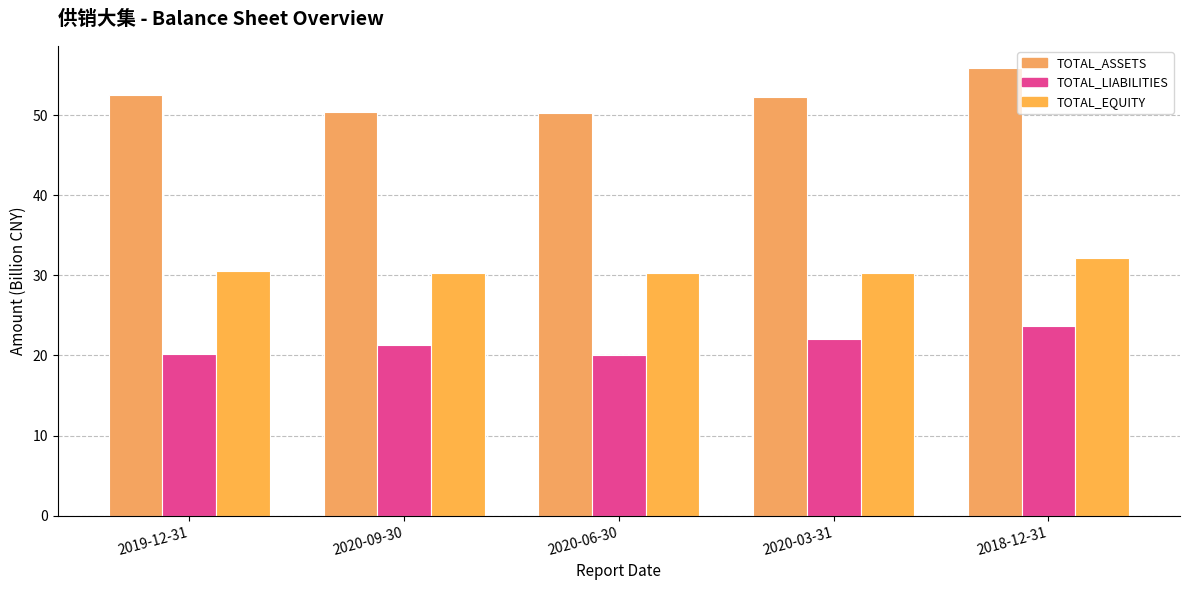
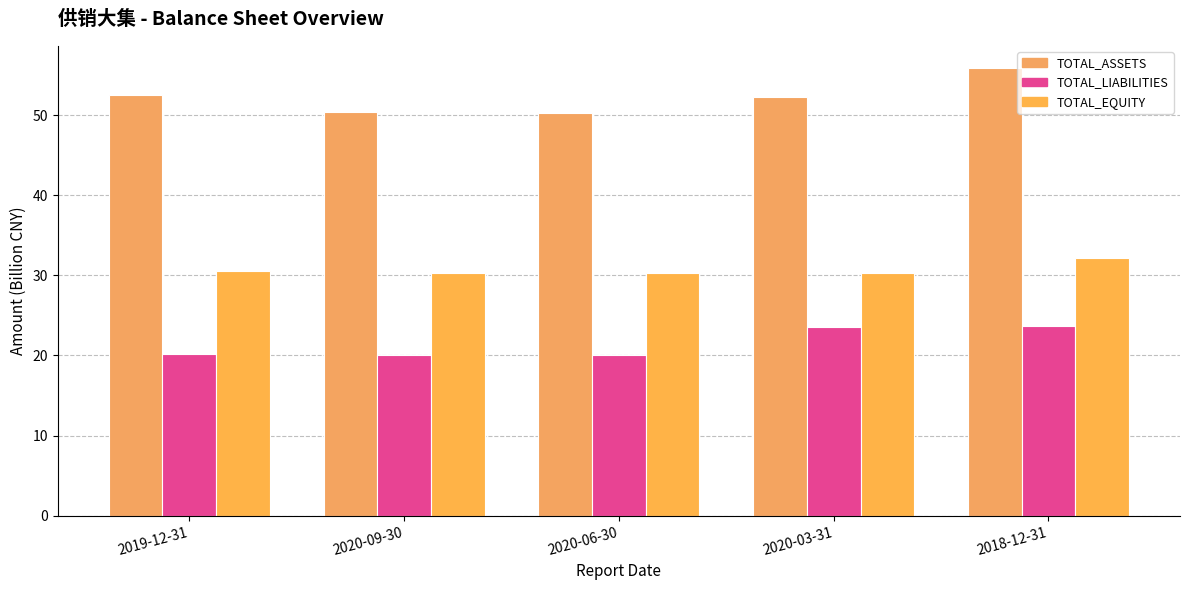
TOTAL_LIABILITIES, 2020-09-30: 21 -> 20
TOTAL_LIABILITIES, 2020-03-31: 22 -> 24
